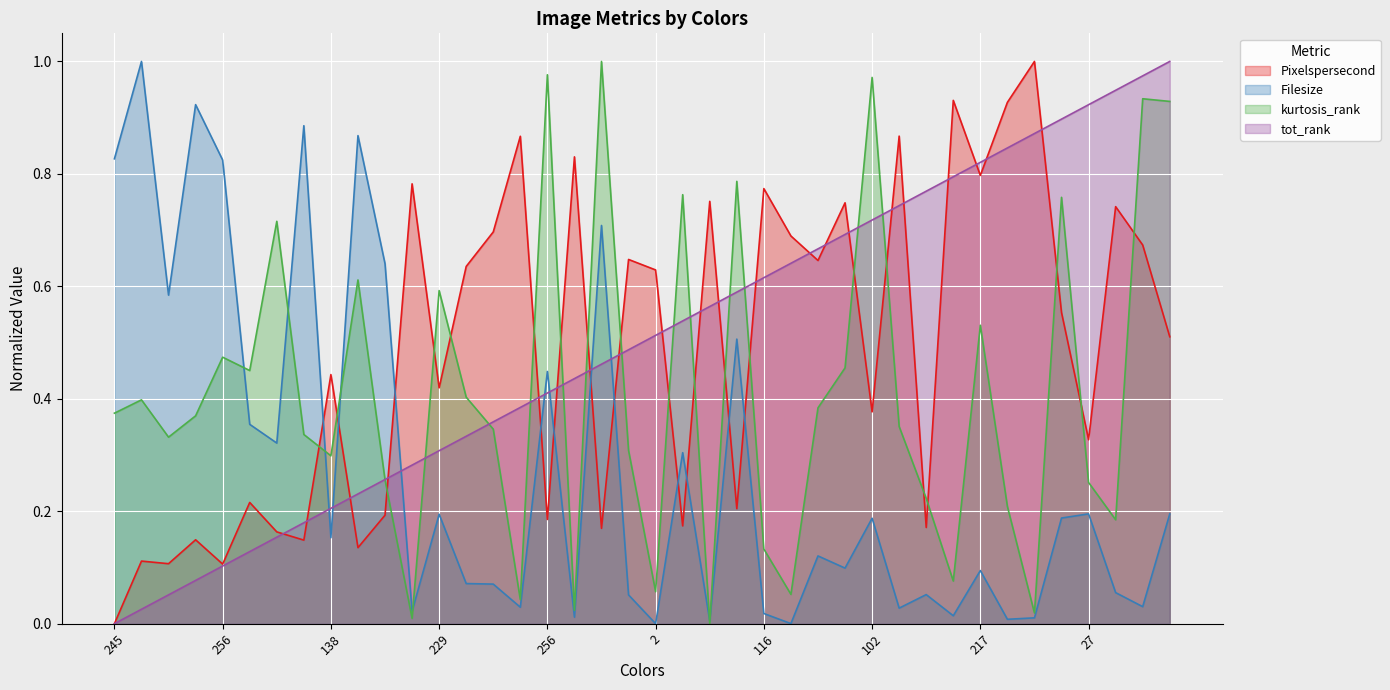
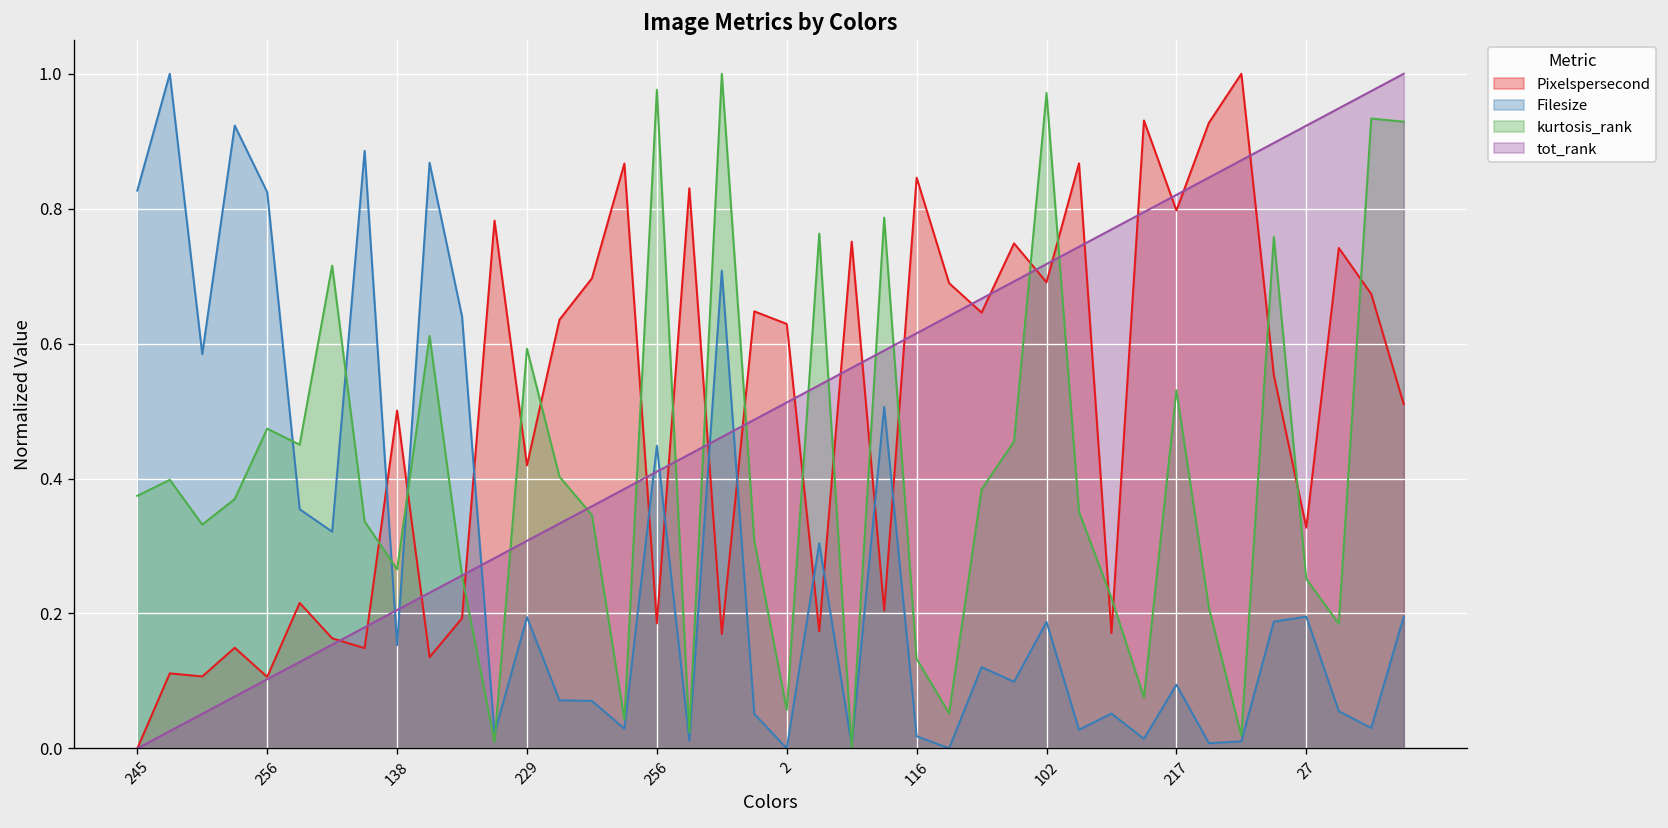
Pixelspersecond, 138: 0.44 -> 0.50
kurtosis_rank, 138: 0.30 -> 0.27
Pixelspersecond, 116: 0.77 -> 0.85
Pixelspersecond, 102: 0.38 -> 0.69
